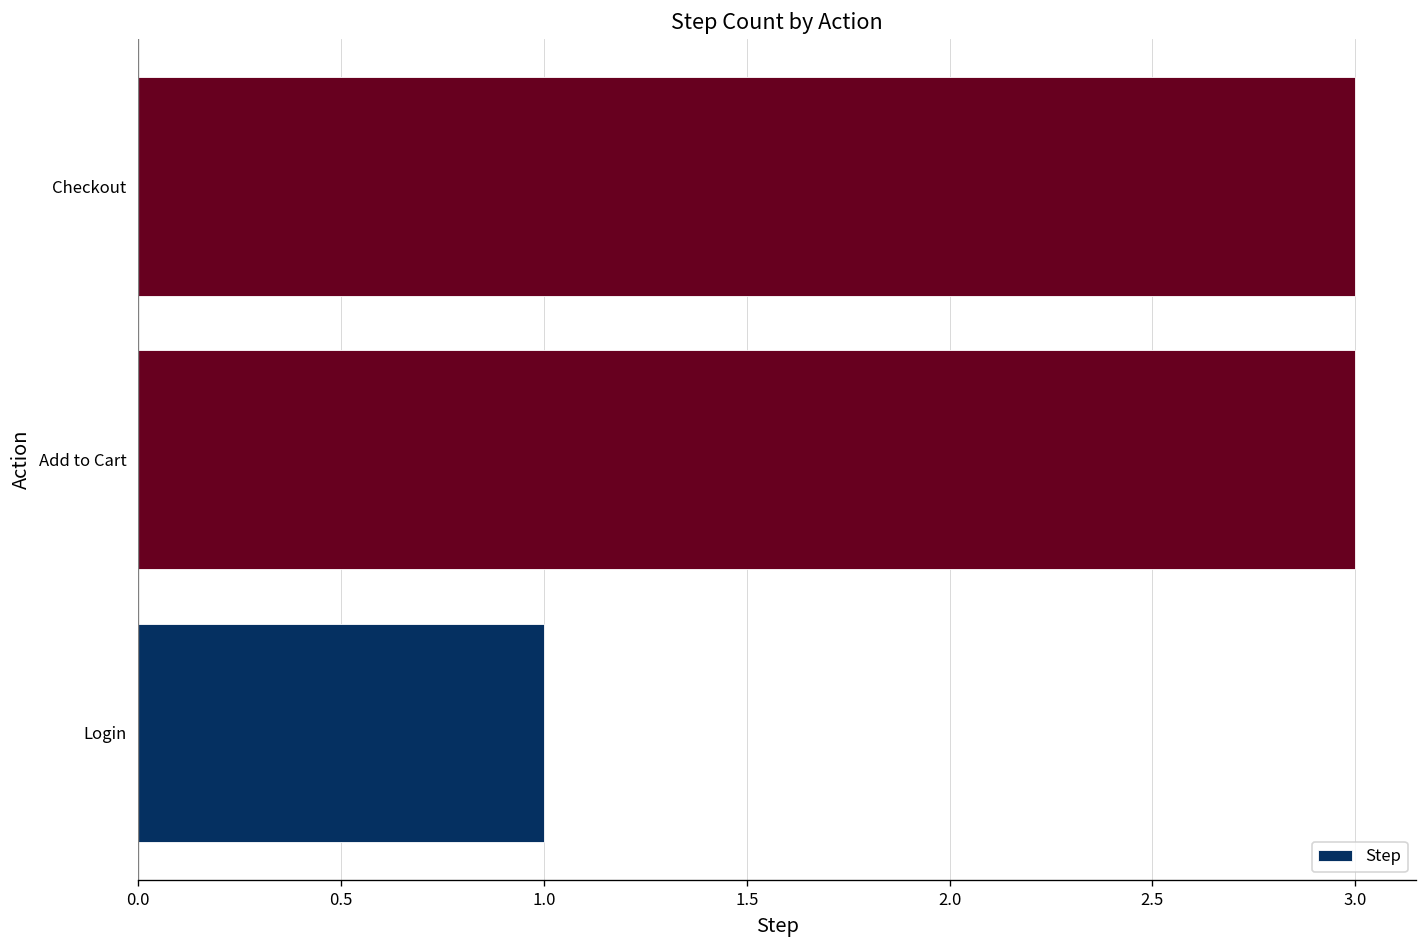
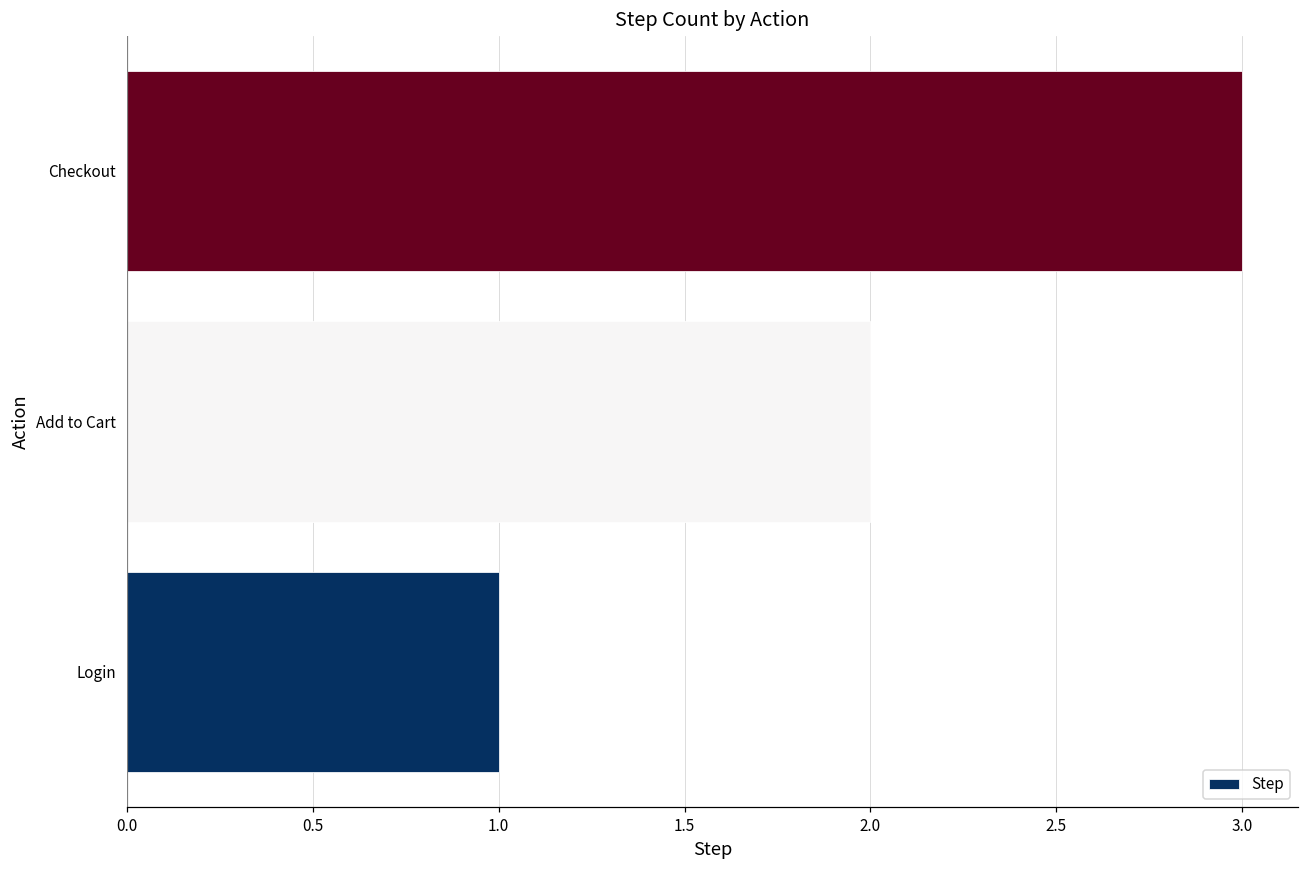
Add to Cart: 3 -> 2
